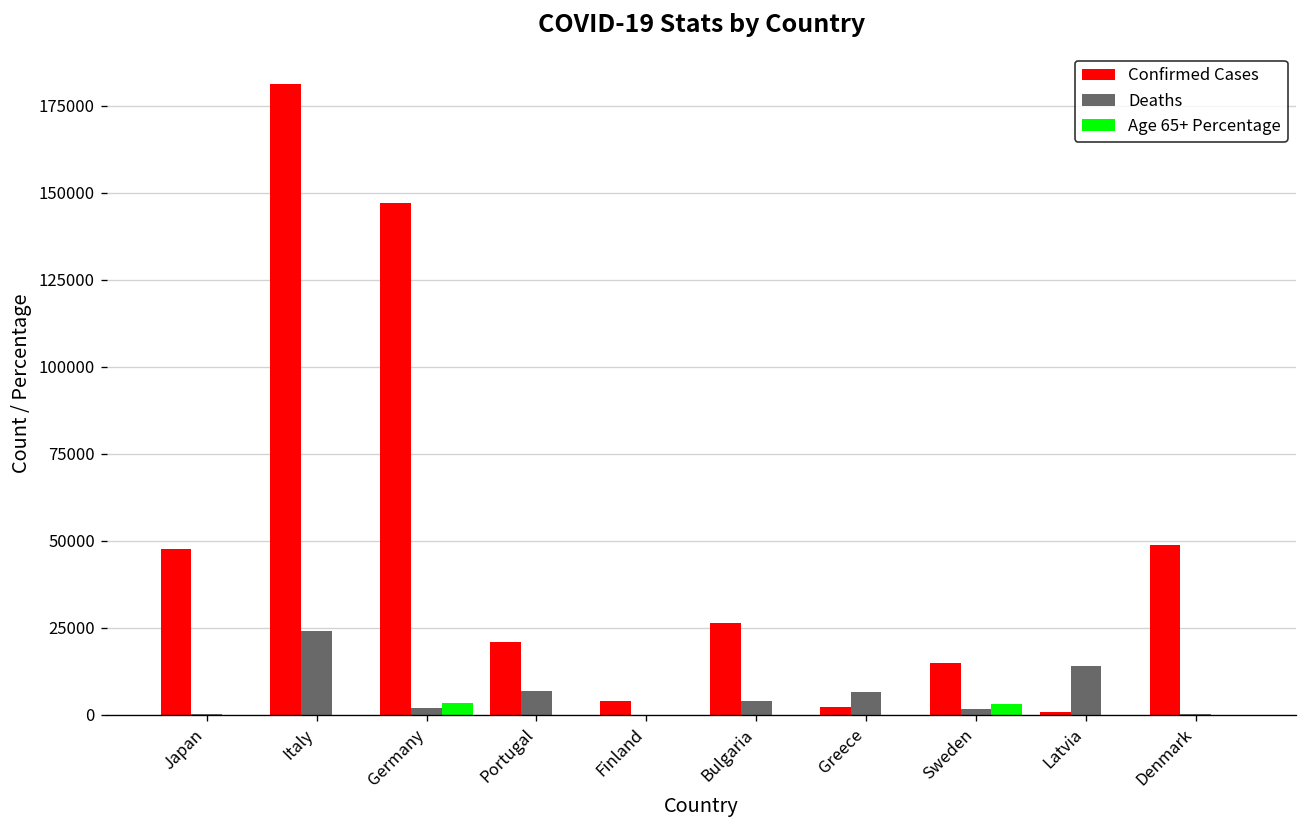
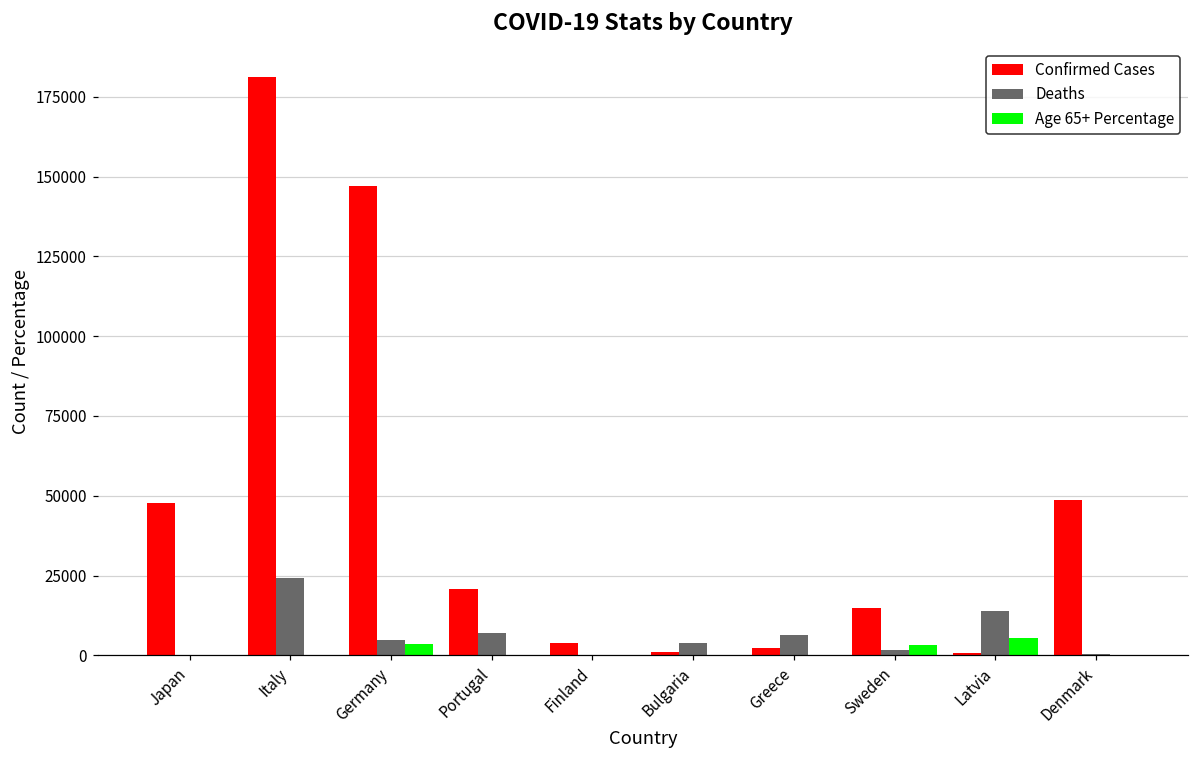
Deaths, Germany: 2000 -> 5000
Confirmed Cases, Bulgaria: 26000 -> 1000
Age 65+ Percentage, Latvia: 0 -> 6000
